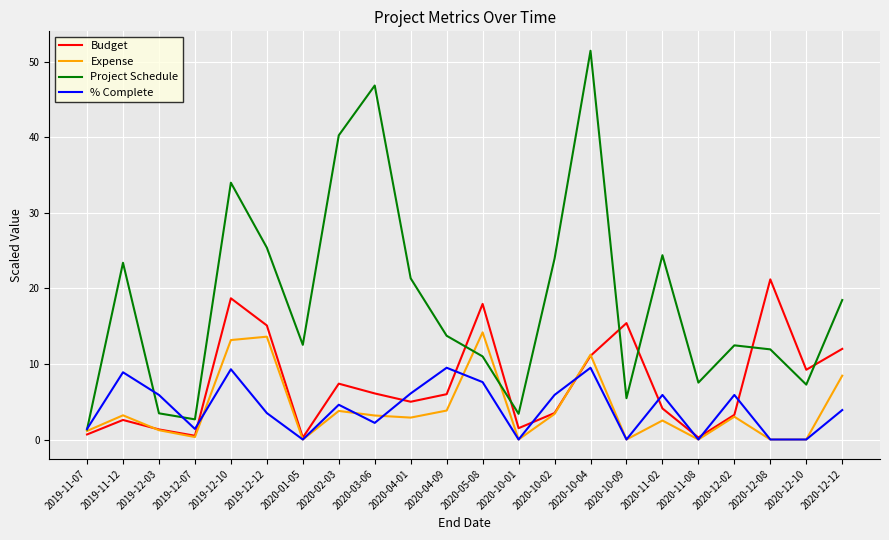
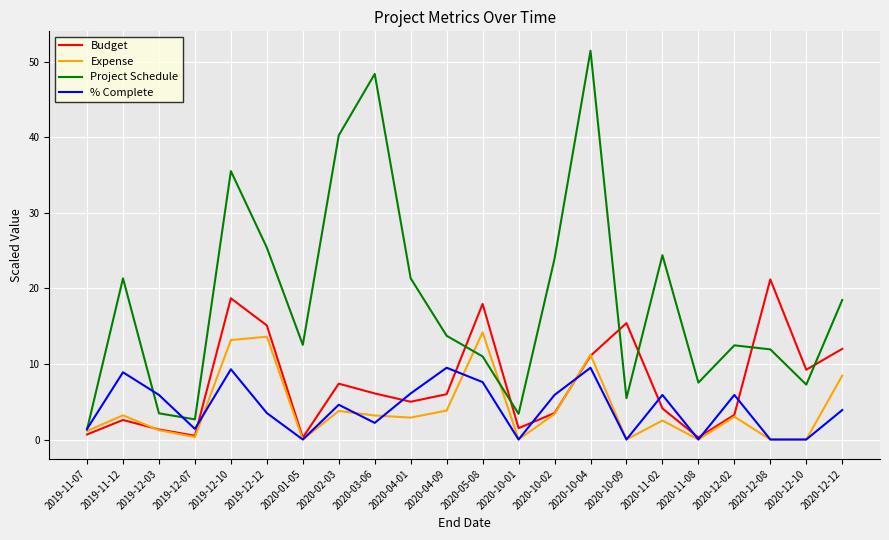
Project Schedule, 2019-11-12: 23 -> 21
Project Schedule, 2019-12-10: 34 -> 36
Project Schedule, 2020-03-06: 47 -> 48
